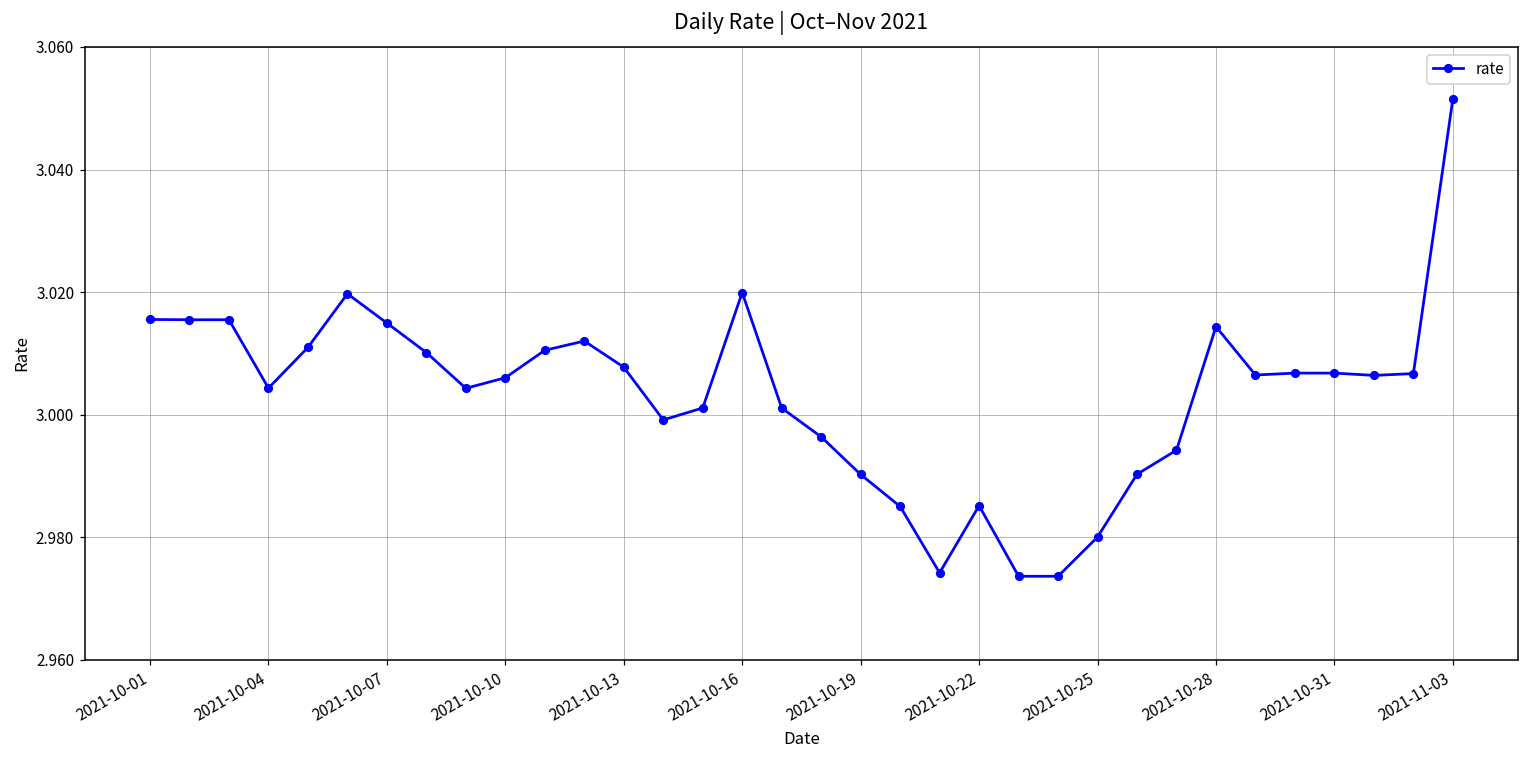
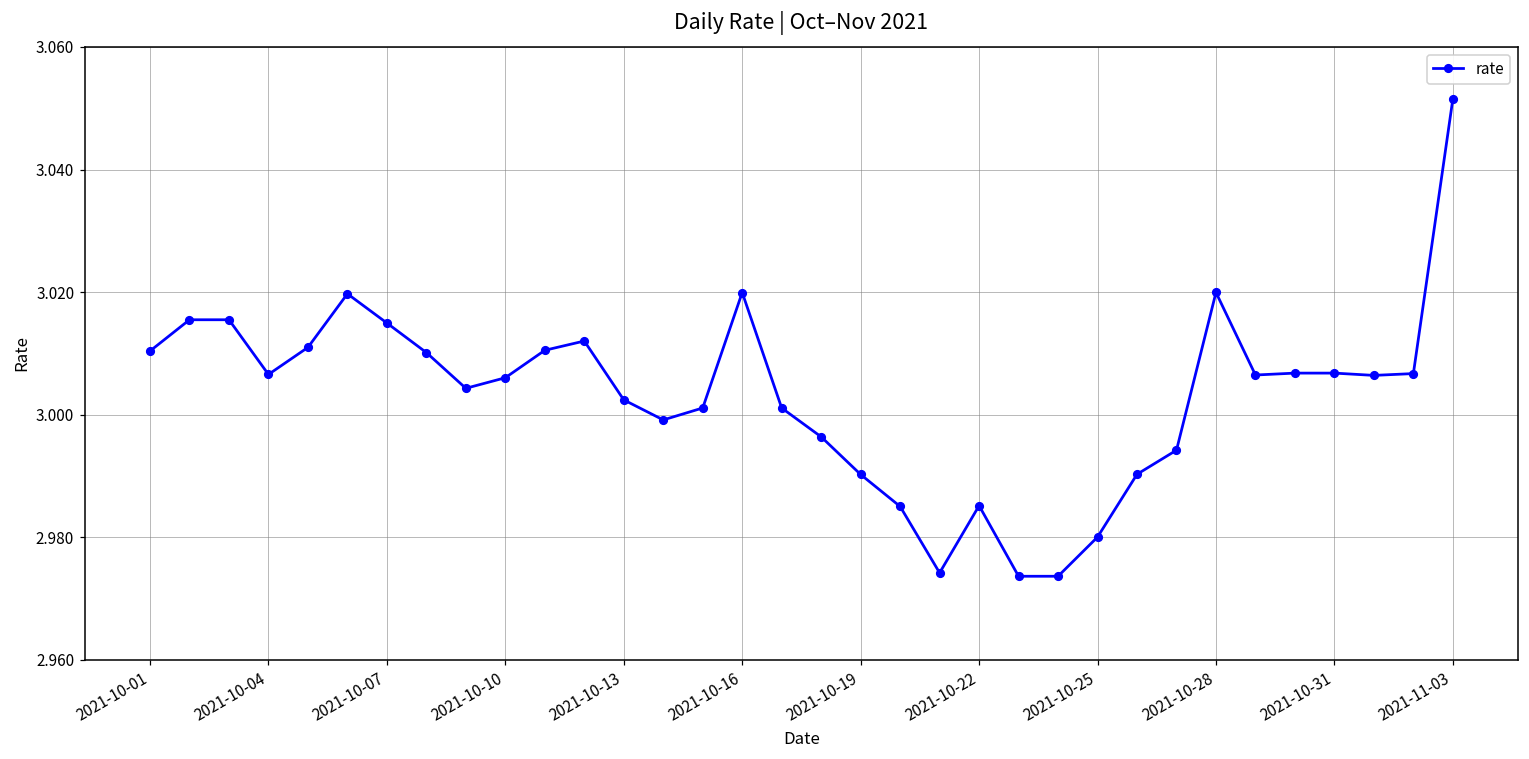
2021-10-01: 3.016 -> 3.010
2021-10-04: 3.004 -> 3.007
2021-10-13: 3.008 -> 3.002
2021-10-28: 3.014 -> 3.020
